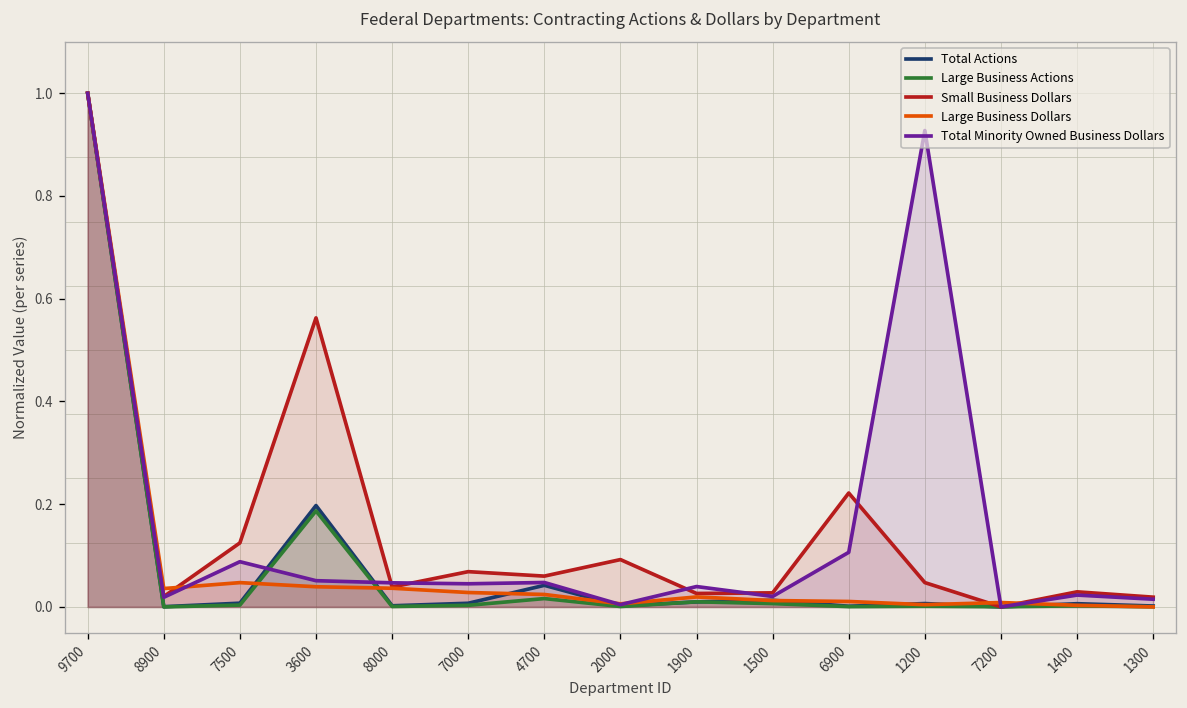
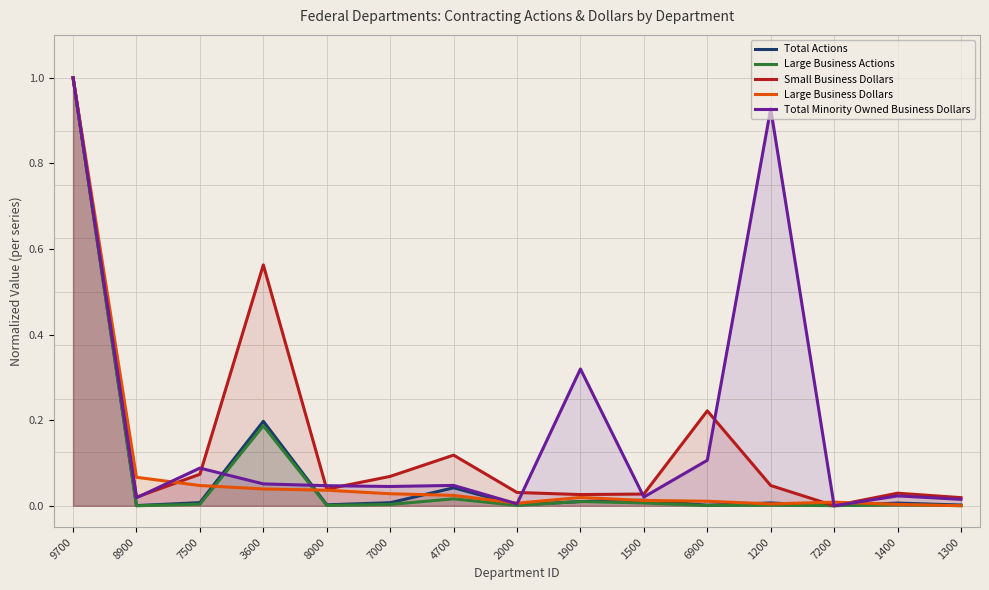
Large Business Dollars, 8900: 0.04 -> 0.07
Small Business Dollars, 7500: 0.12 -> 0.07
Small Business Dollars, 4700: 0.06 -> 0.12
Small Business Dollars, 2000: 0.09 -> 0.03
Total Minority Owned Business Dollars, 1900: 0.04 -> 0.32
